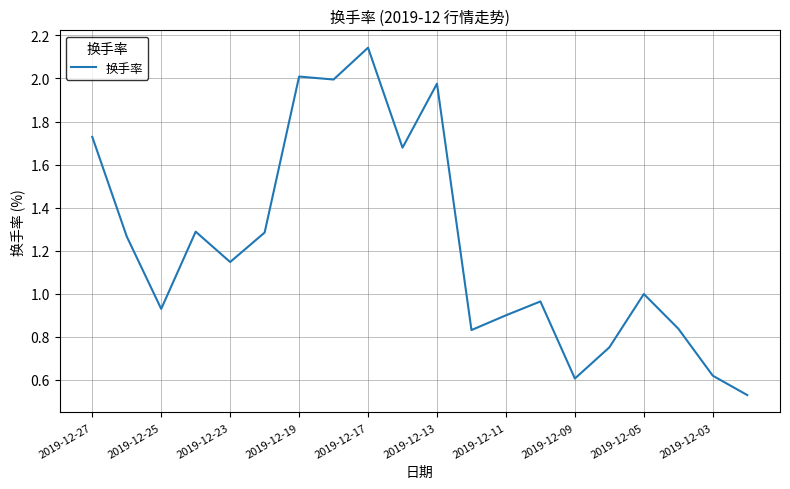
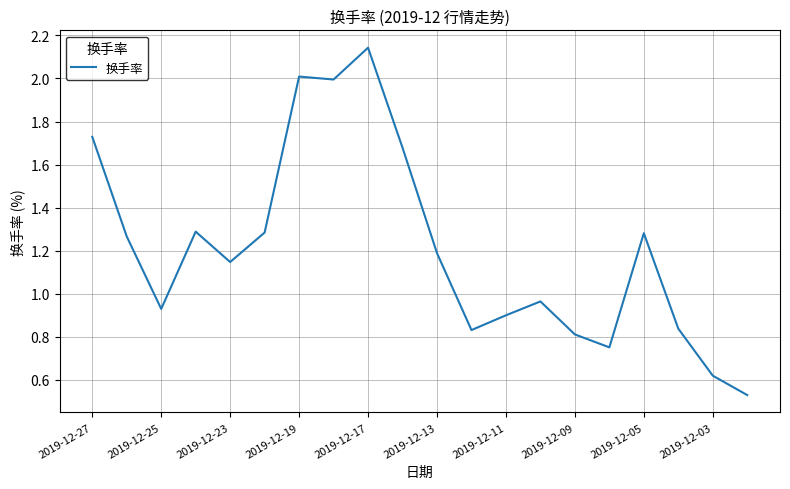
2019-12-13: 1.98 -> 1.19
2019-12-09: 0.61 -> 0.81
2019-12-05: 1.00 -> 1.28
